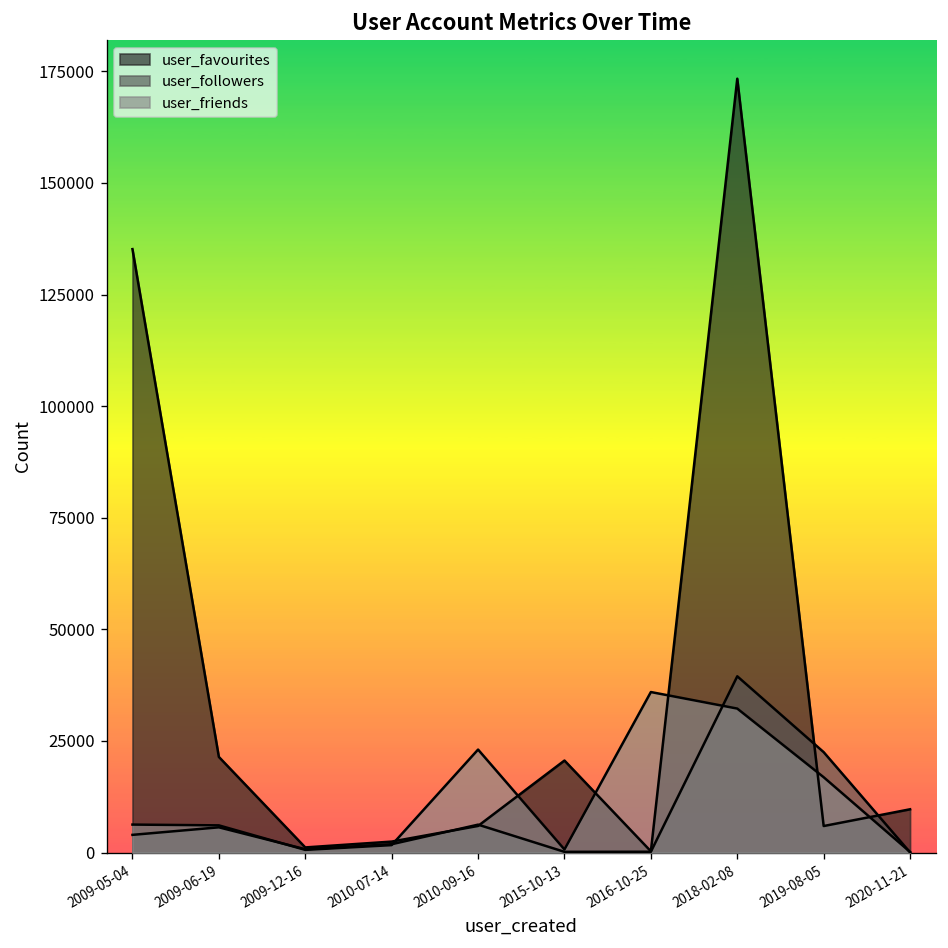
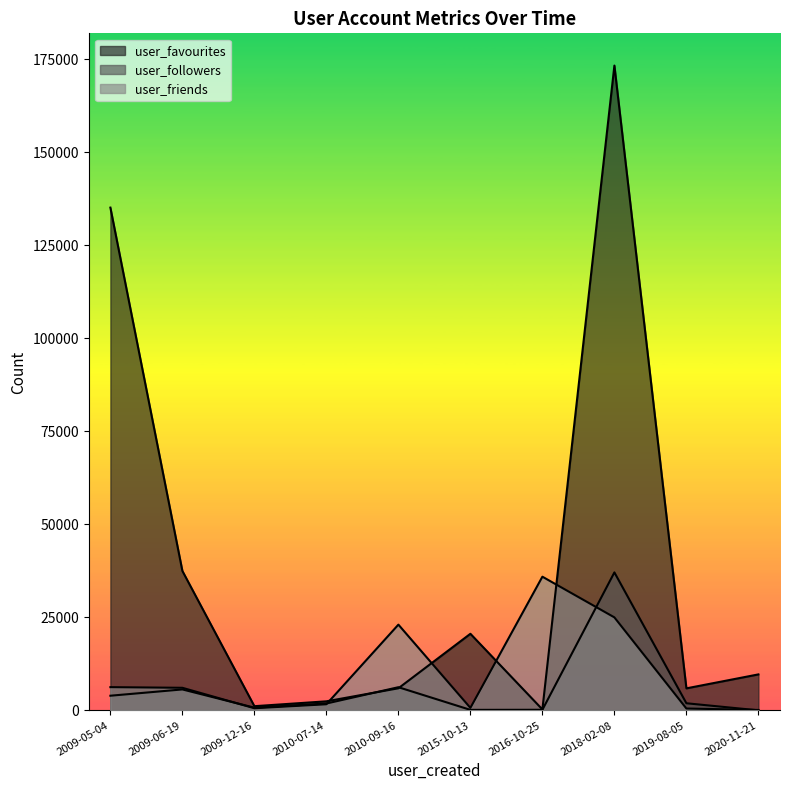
user_favourites, 2009-06-19: 21000 -> 38000
user_followers, 2018-02-08: 39000 -> 37000
user_friends, 2018-02-08: 32000 -> 25000
user_followers, 2019-08-05: 22000 -> 2000
user_friends, 2019-08-05: 17000 -> 1000
